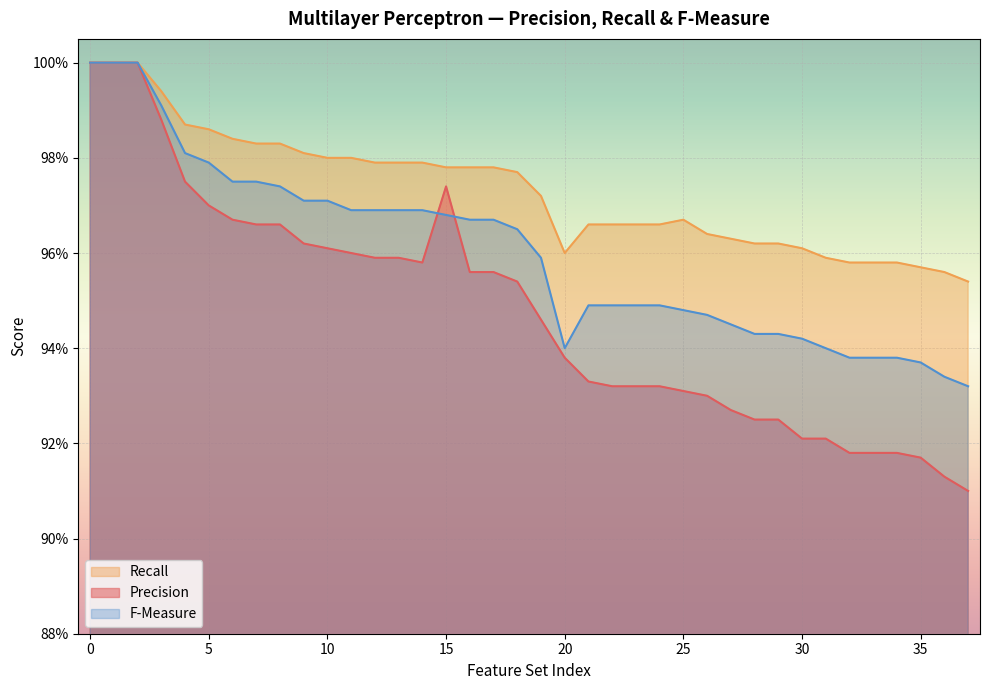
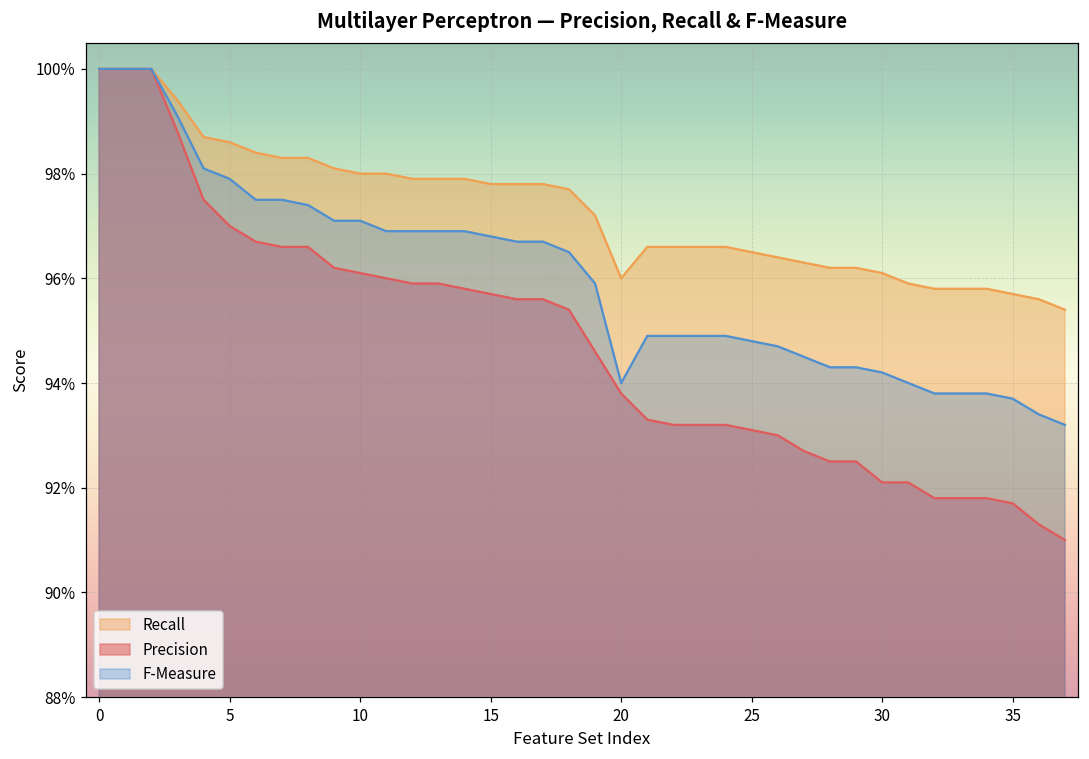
Precision, 15: 97.4% -> 95.7%
Recall, 25: 96.7% -> 96.5%
